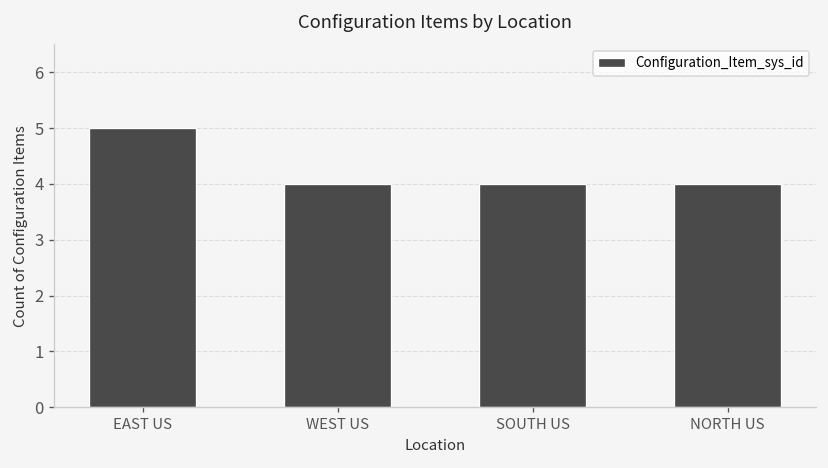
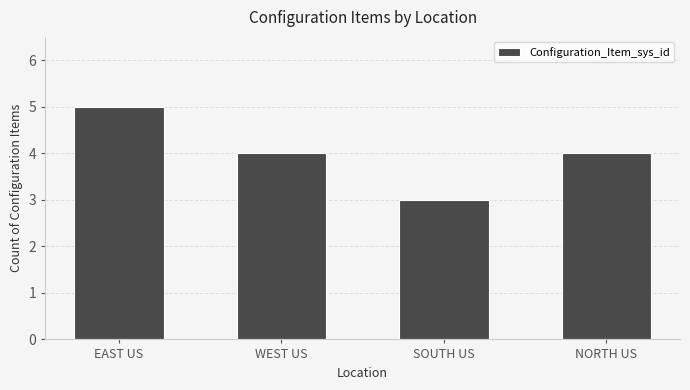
SOUTH US: 4 -> 3
